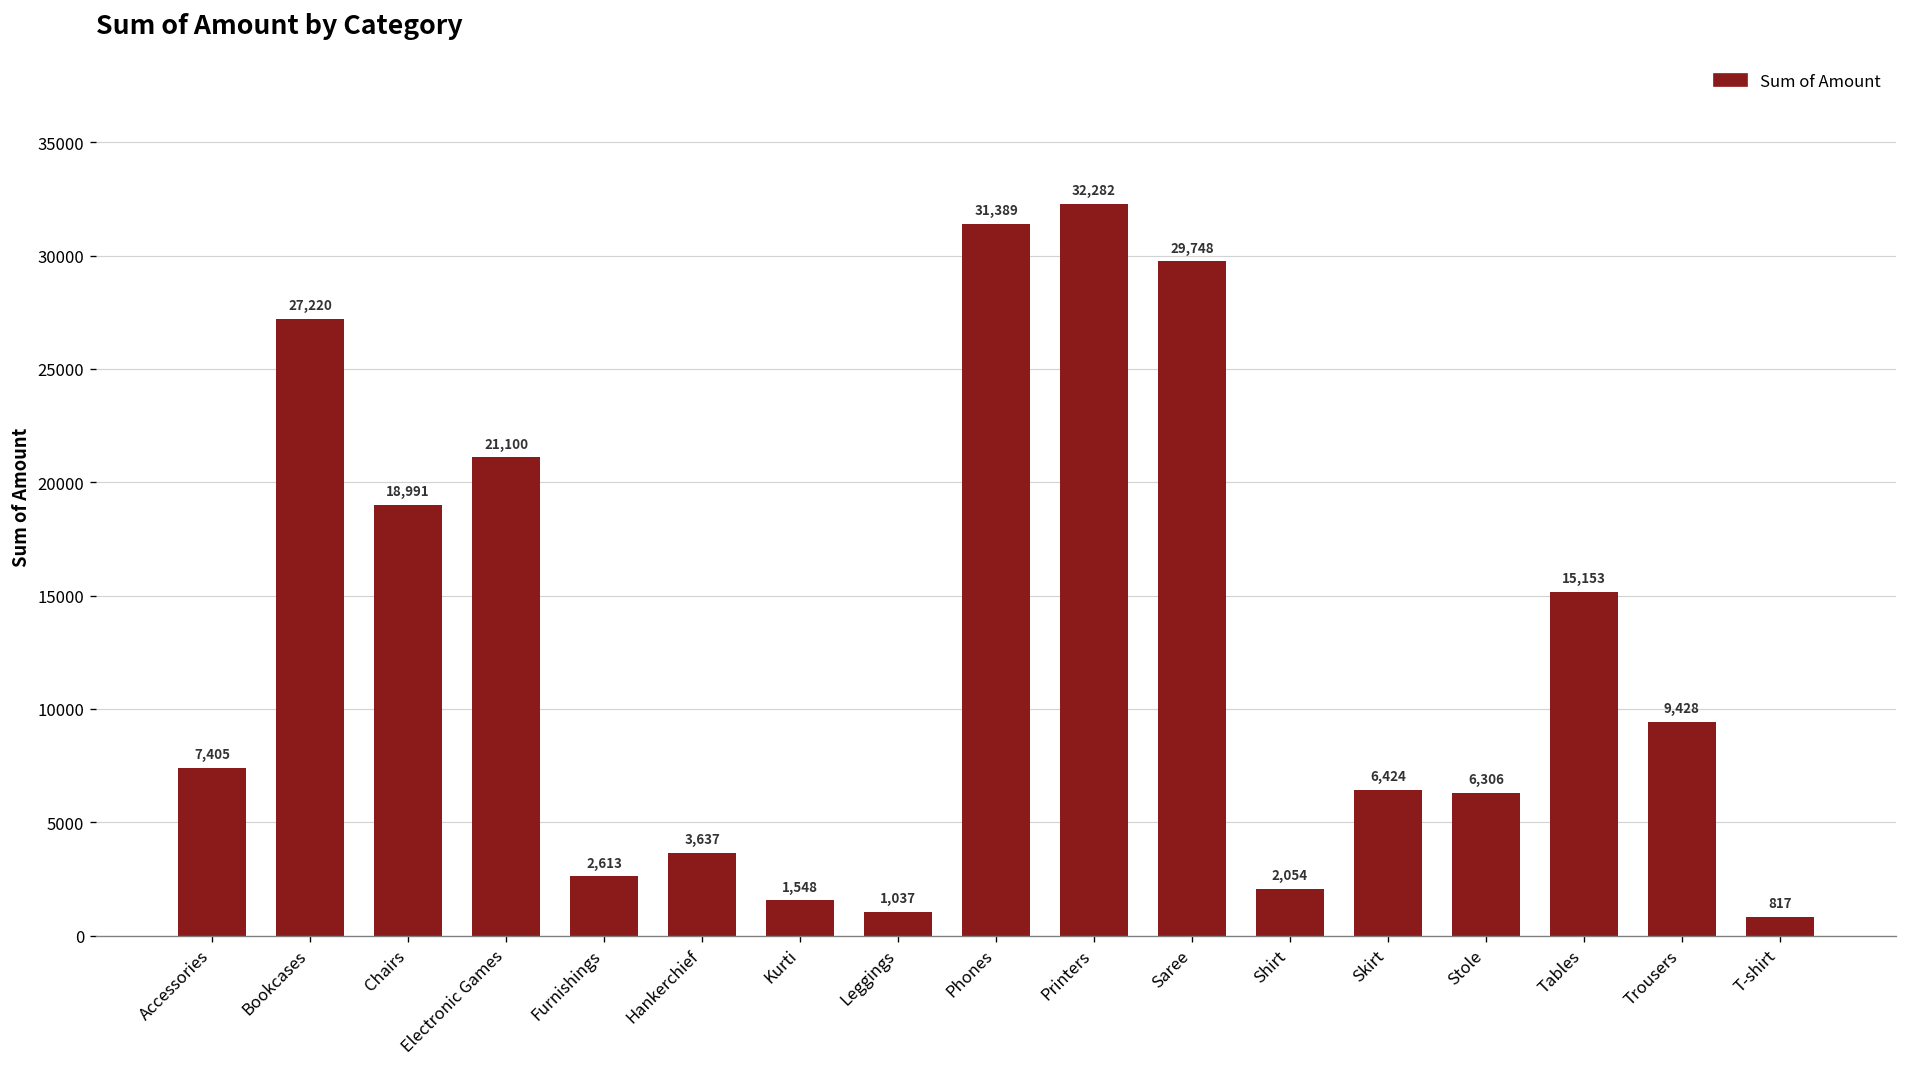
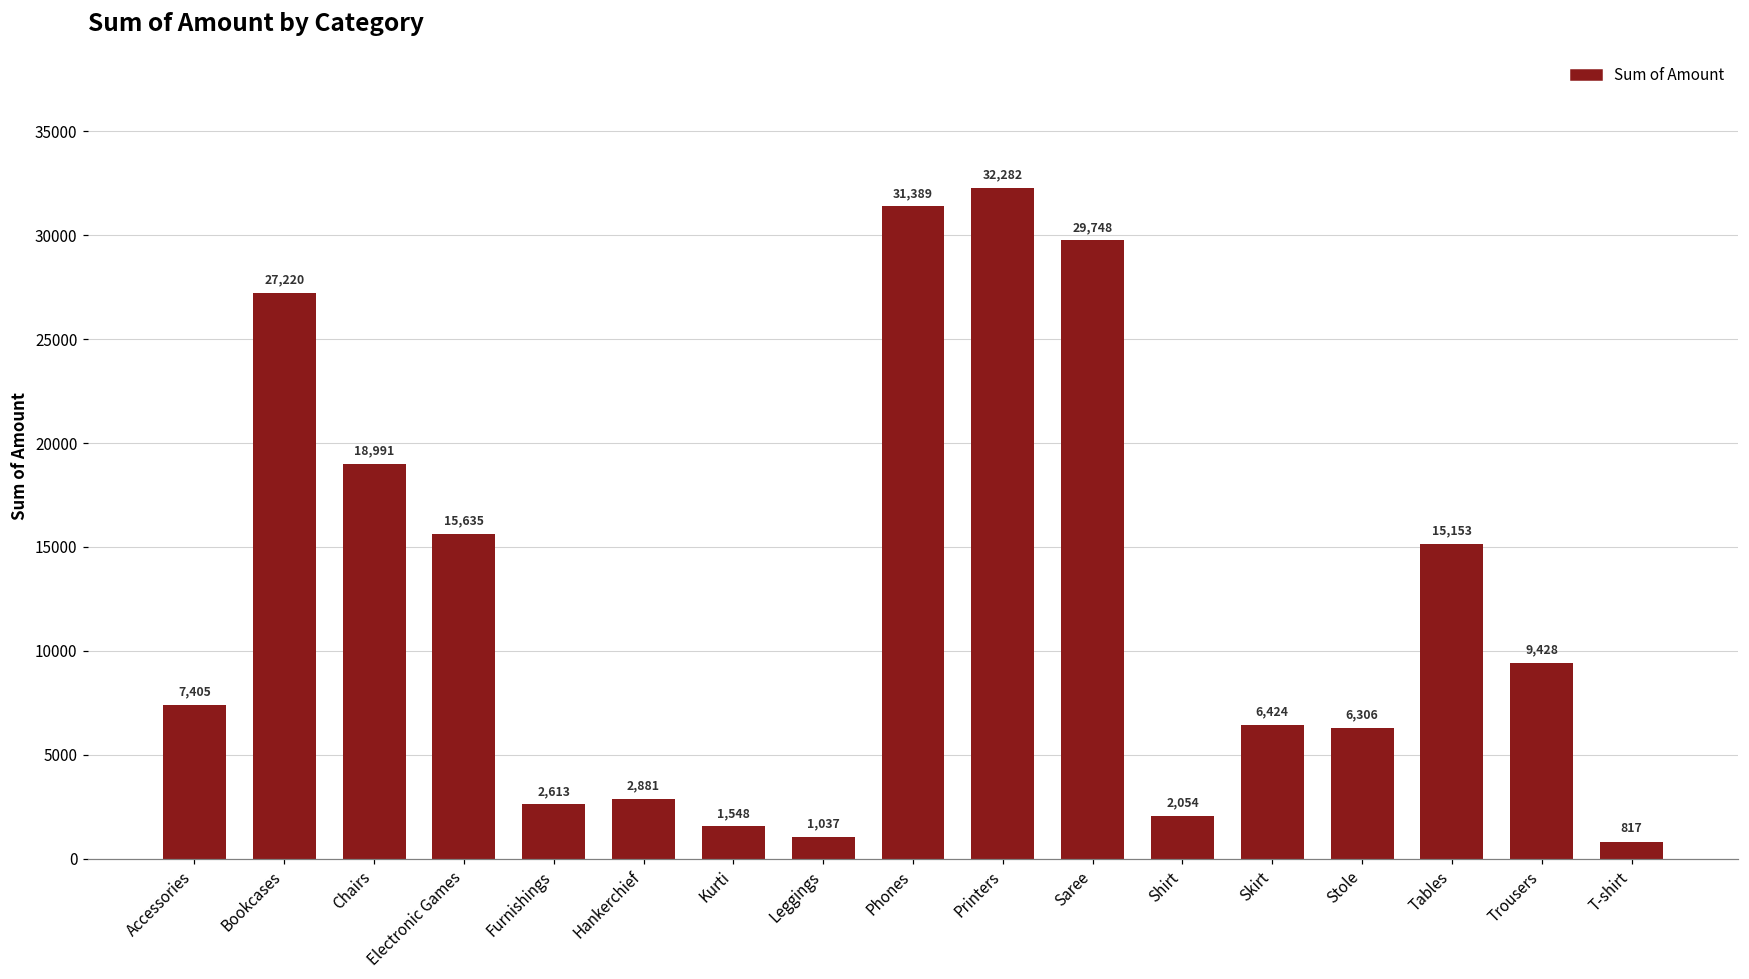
Electronic Games: 21,100 -> 15,635
Hankerchief: 3,637 -> 2,881
